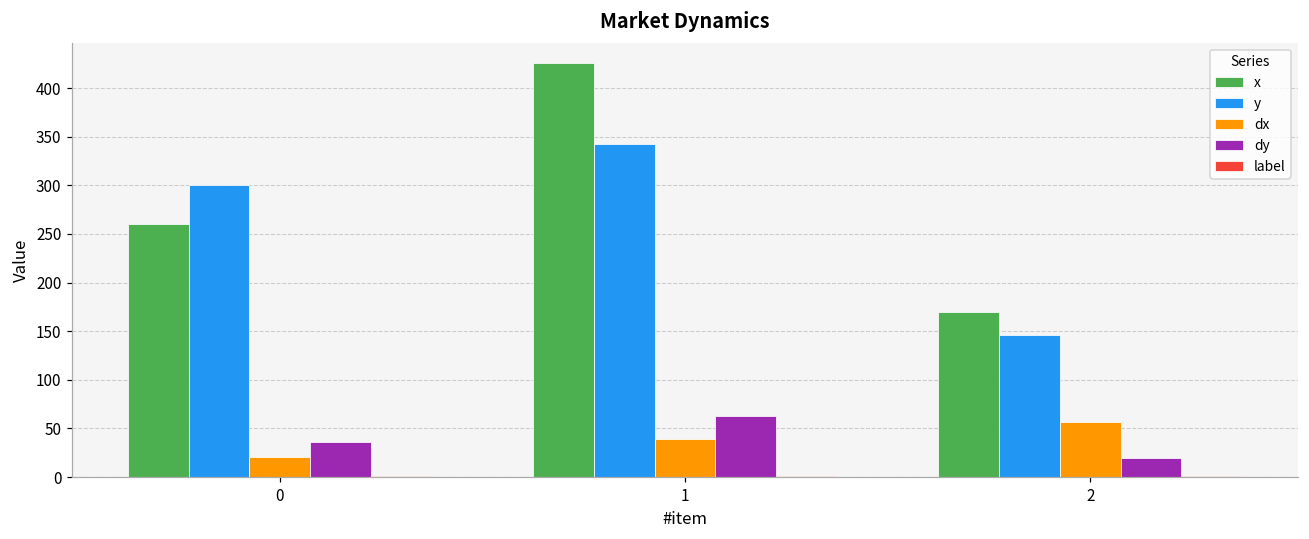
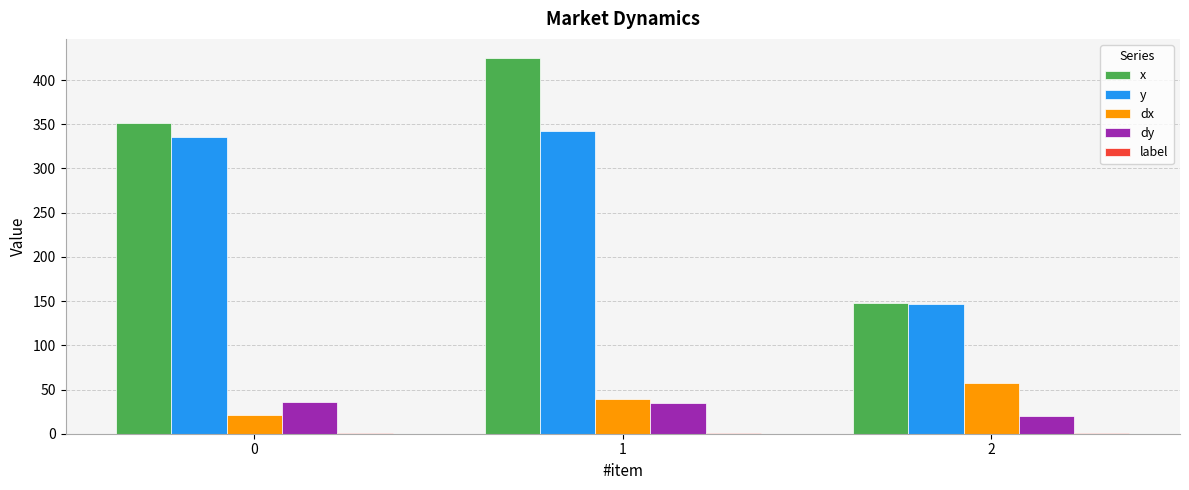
x, 0: 260 -> 350
y, 0: 300 -> 340
dy, 1: 60 -> 30
x, 2: 170 -> 150
